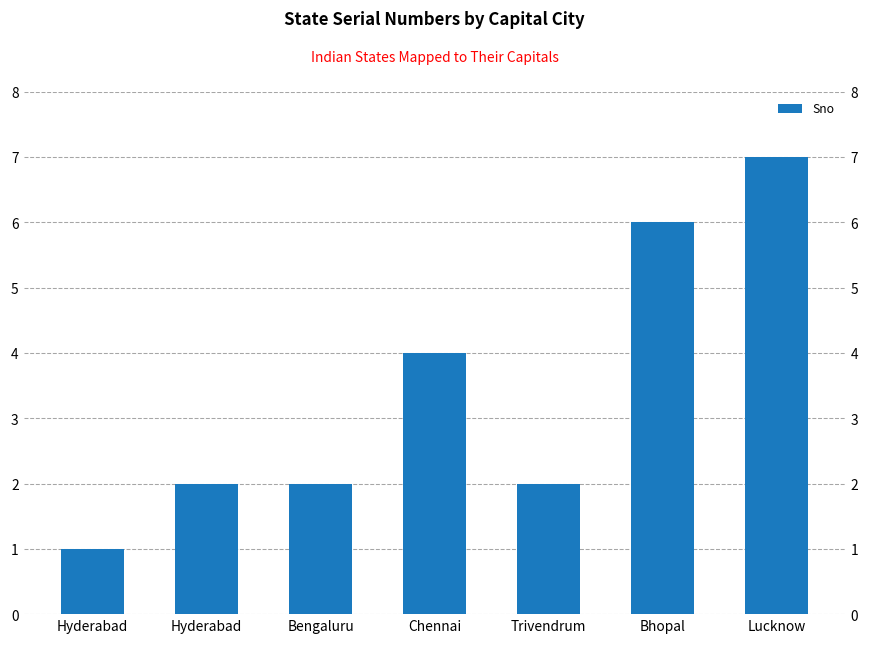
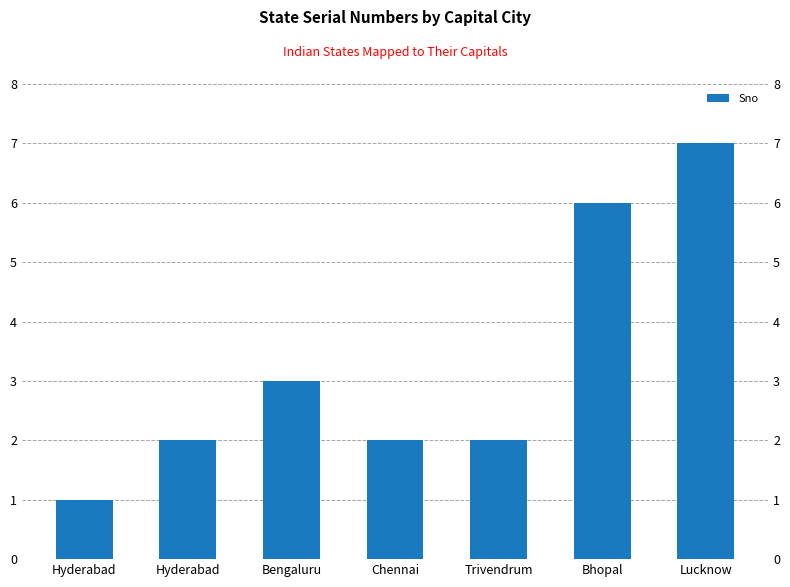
Bengaluru: 2 -> 3
Chennai: 4 -> 2
